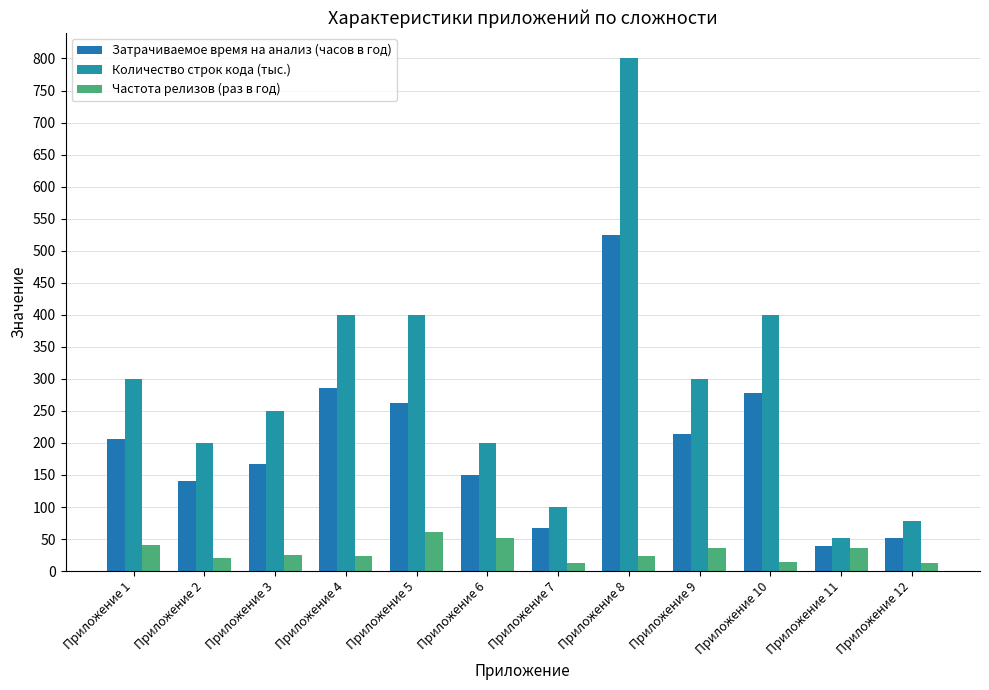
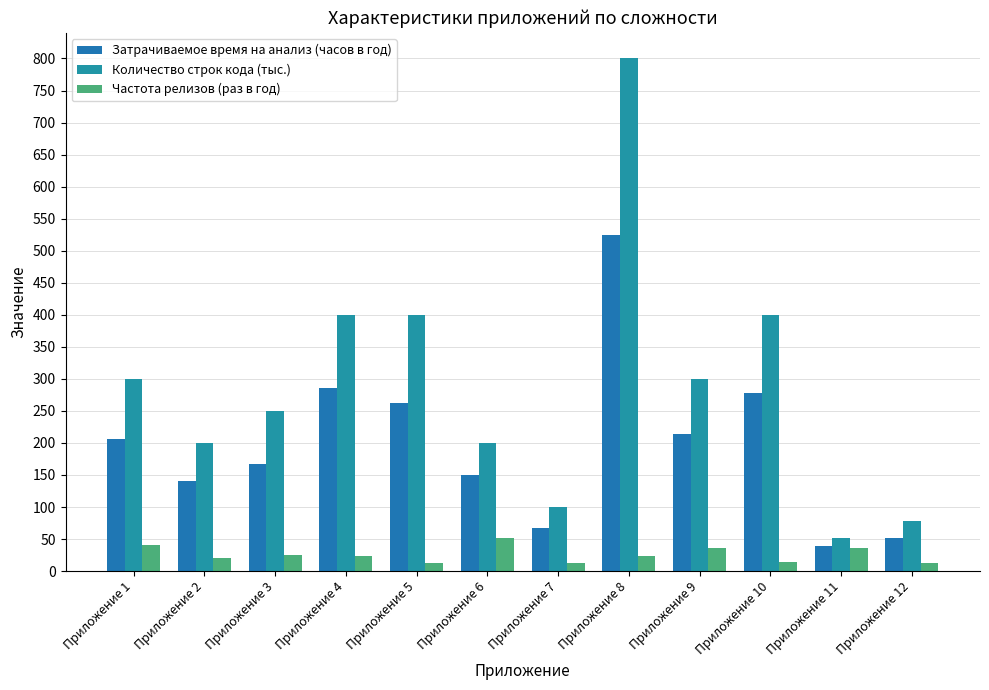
Частота релизов (раз в год), Приложение 5: 60 -> 10
